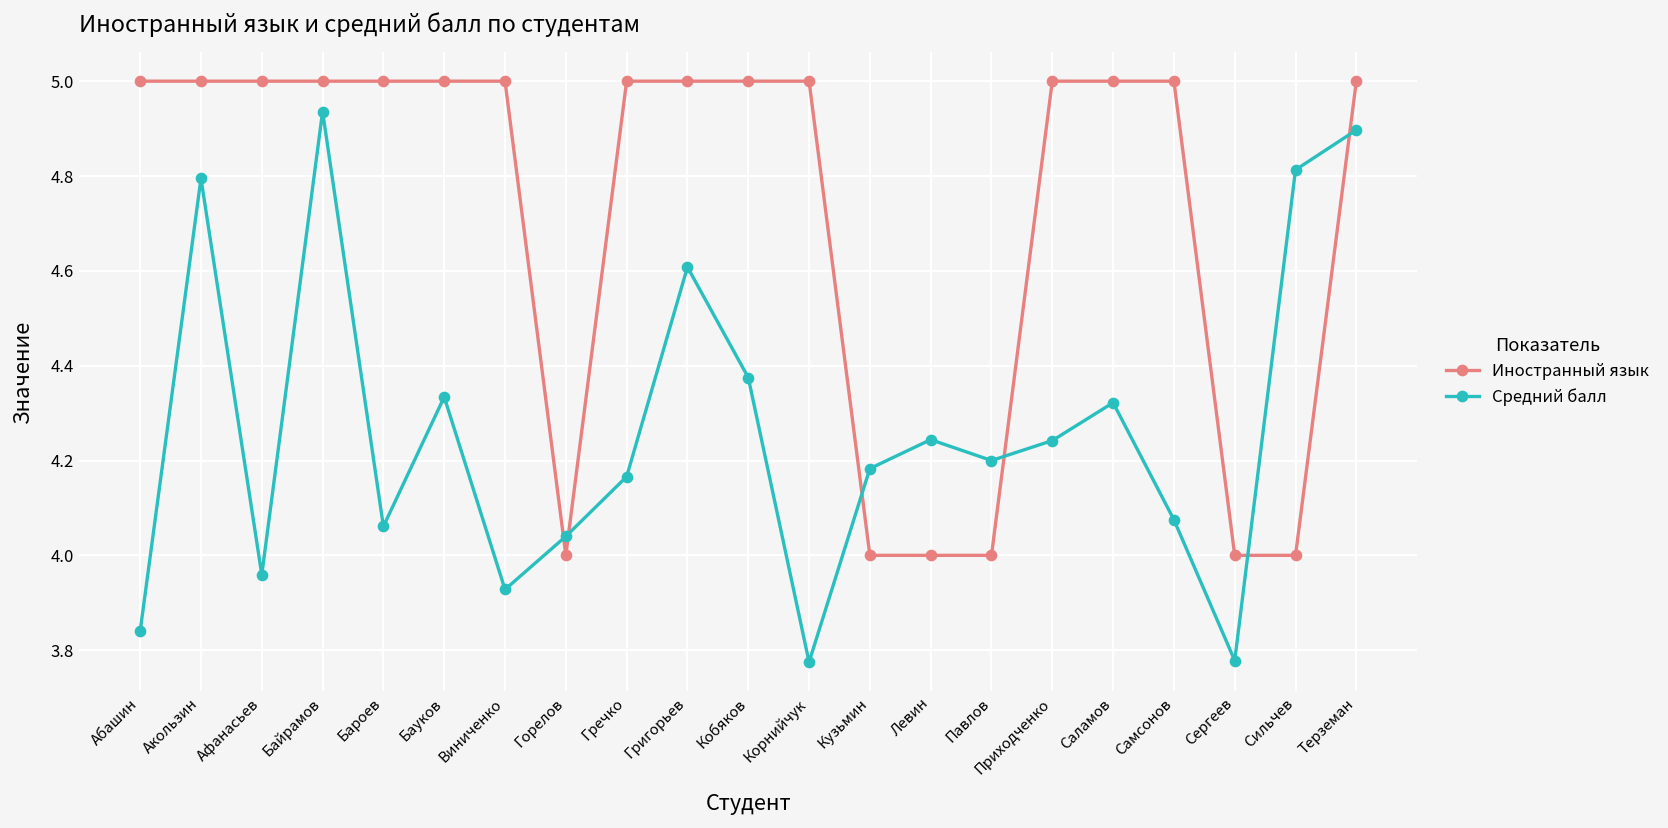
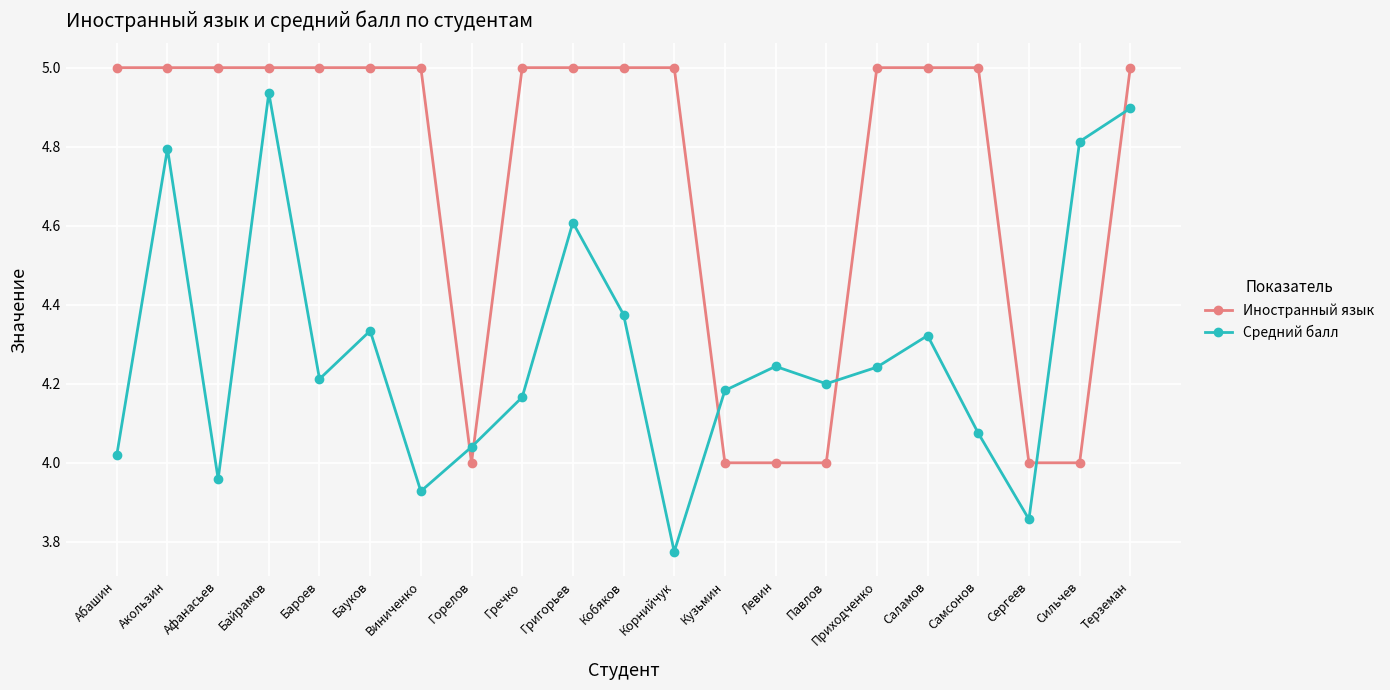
Средний балл, Абашин: 3.84 -> 4.02
Средний балл, Бароев: 4.06 -> 4.21
Средний балл, Сергеев: 3.78 -> 3.86
